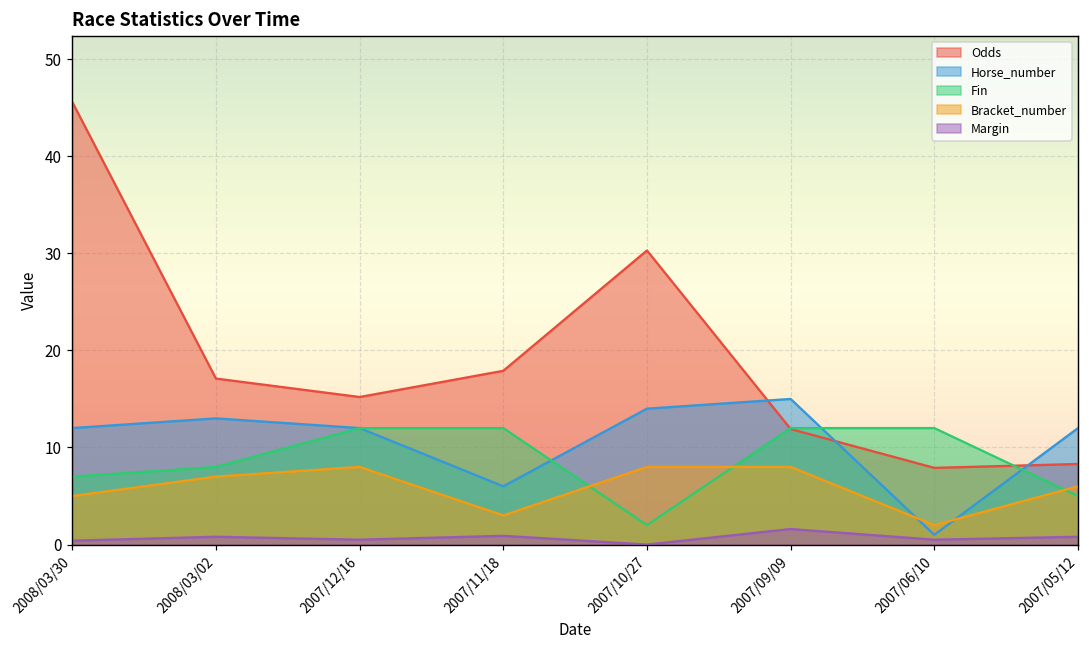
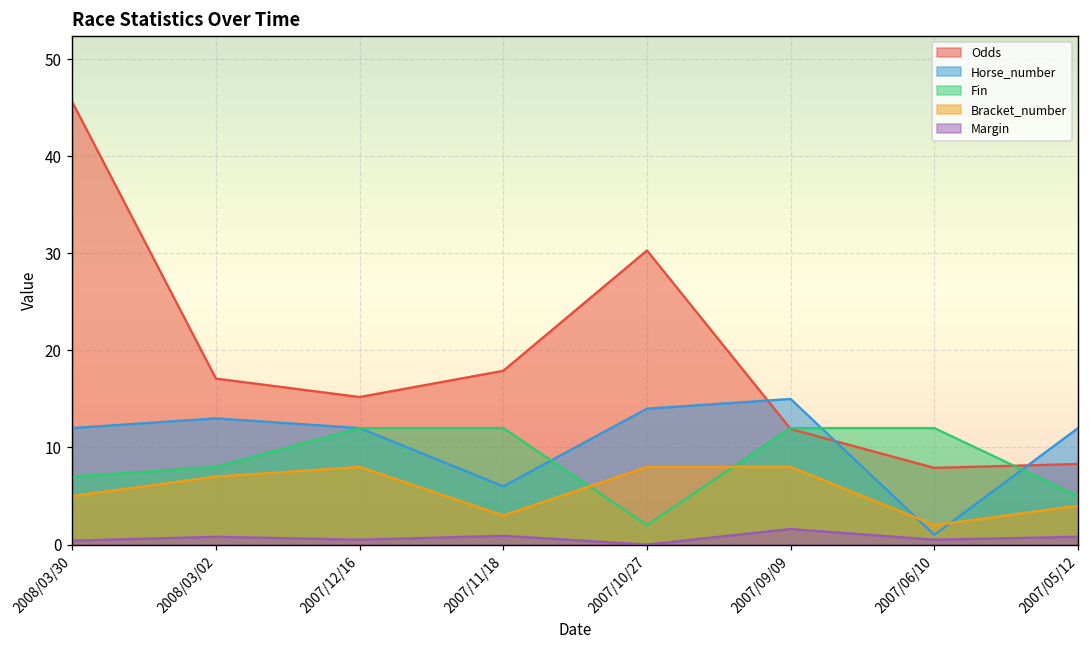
Bracket_number, 2007/05/12: 6 -> 4
